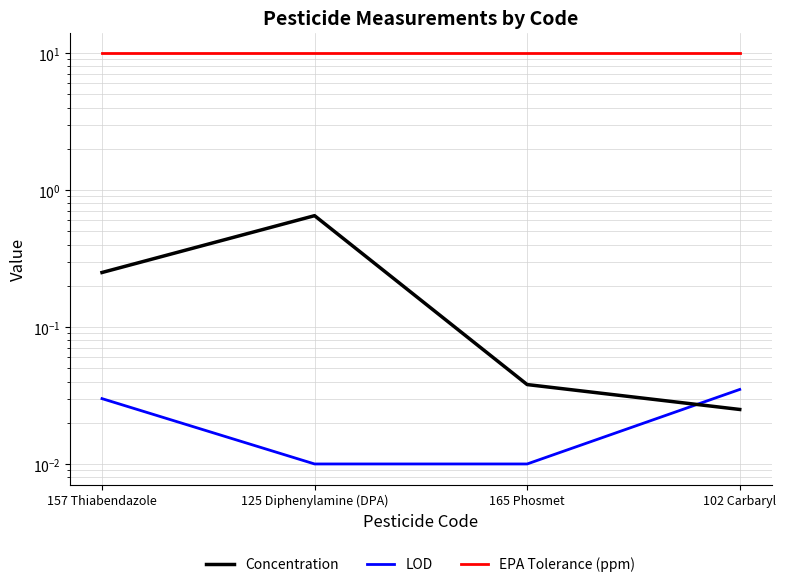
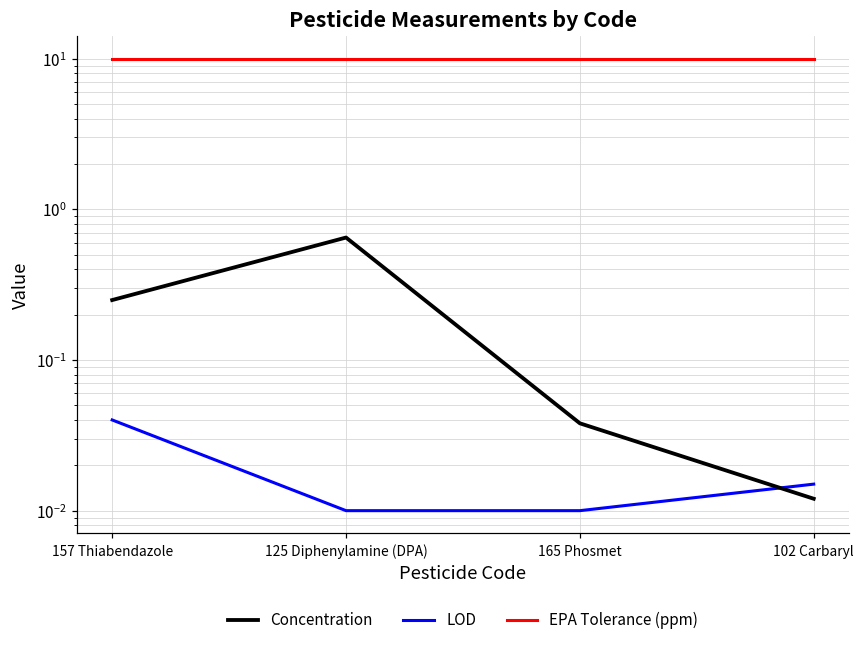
LOD, 157 Thiabendazole: 0.03 -> 0.04
Concentration, 102 Carbaryl: 0.025 -> 0.012
LOD, 102 Carbaryl: 0.035 -> 0.015
